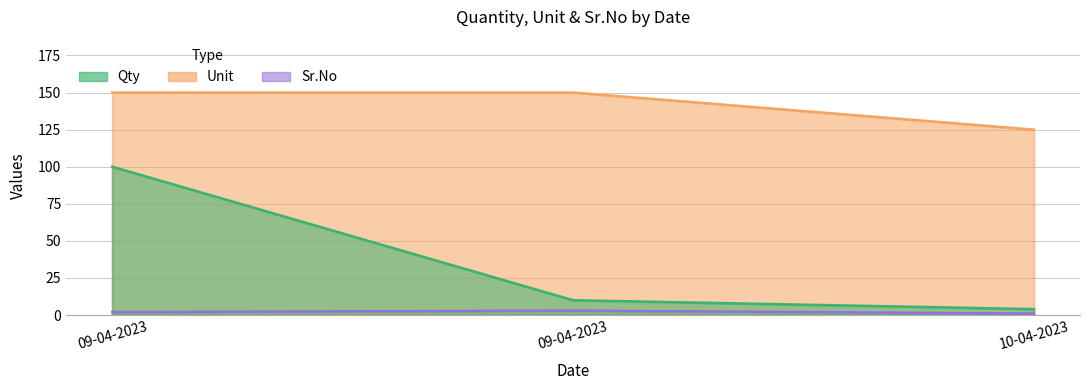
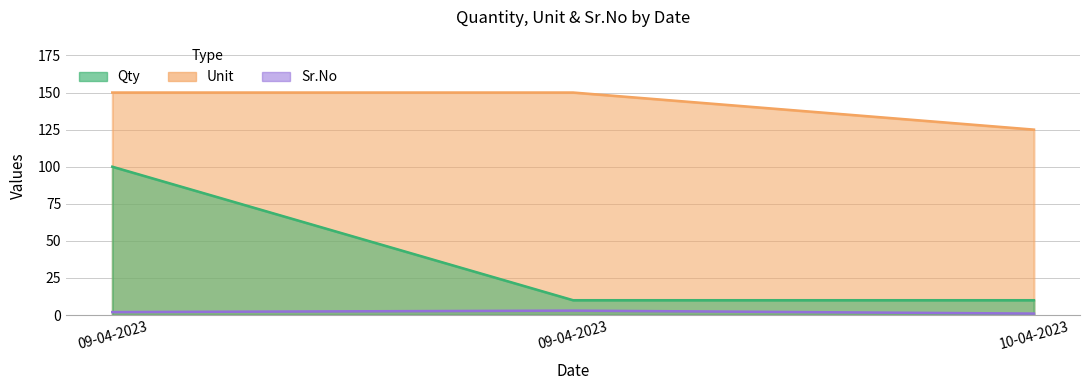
Qty, 10-04-2023: 4 -> 10
